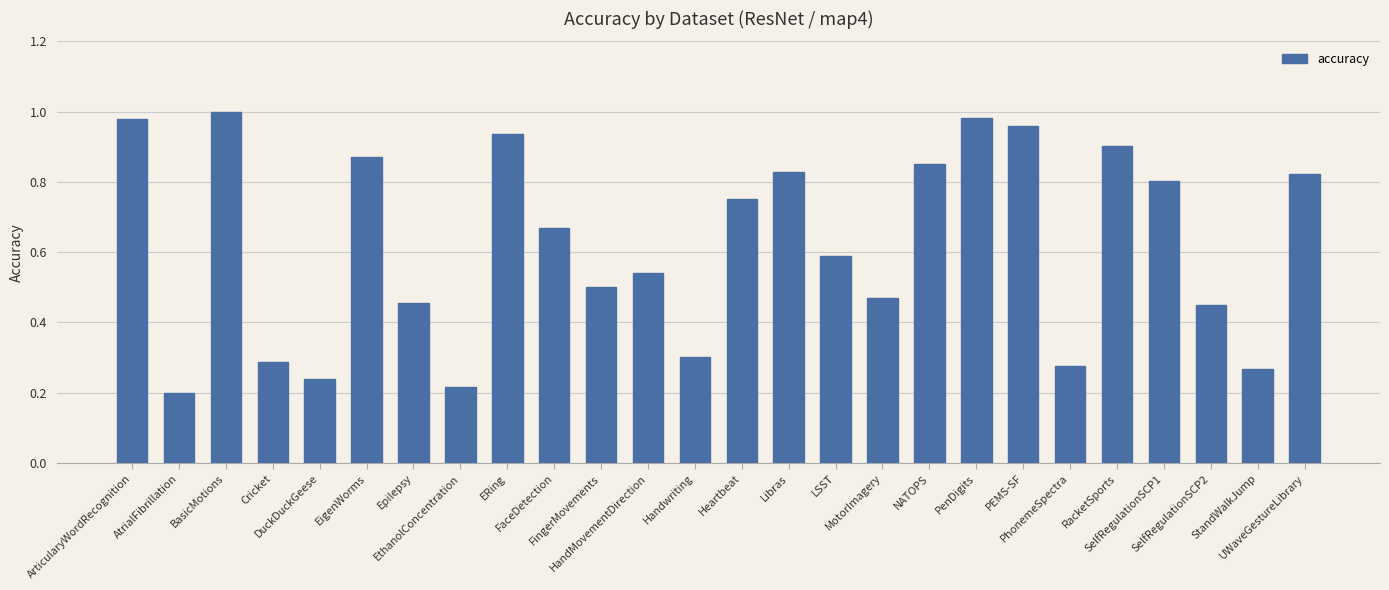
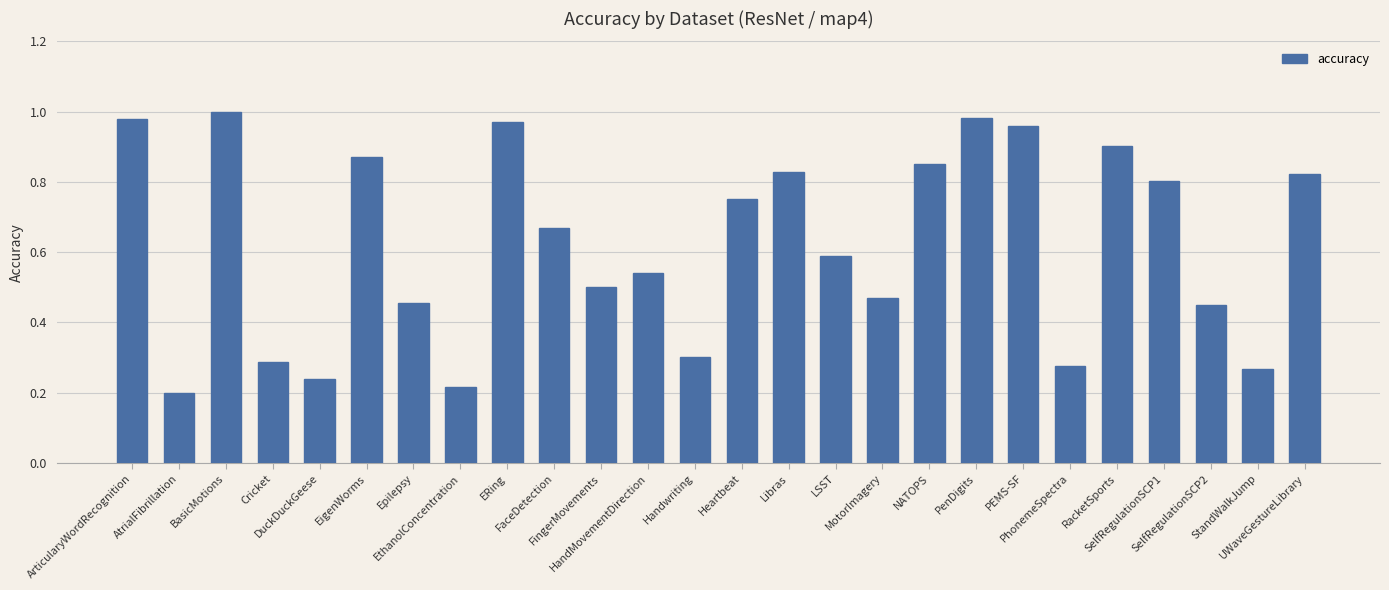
ERing: 0.94 -> 0.97
